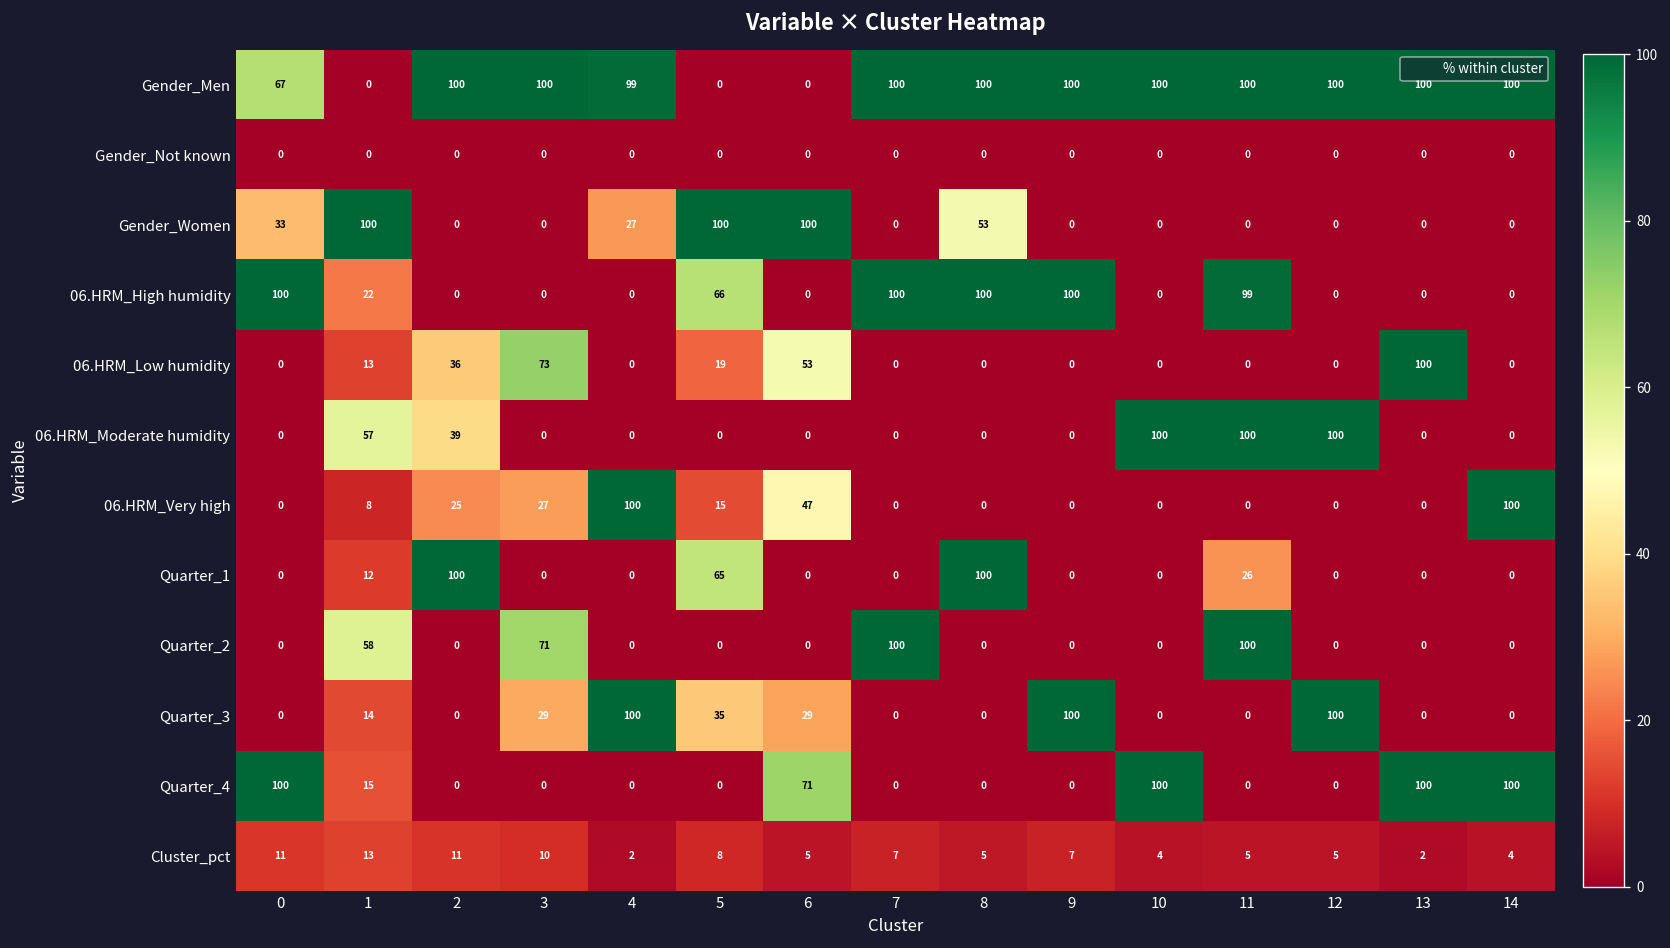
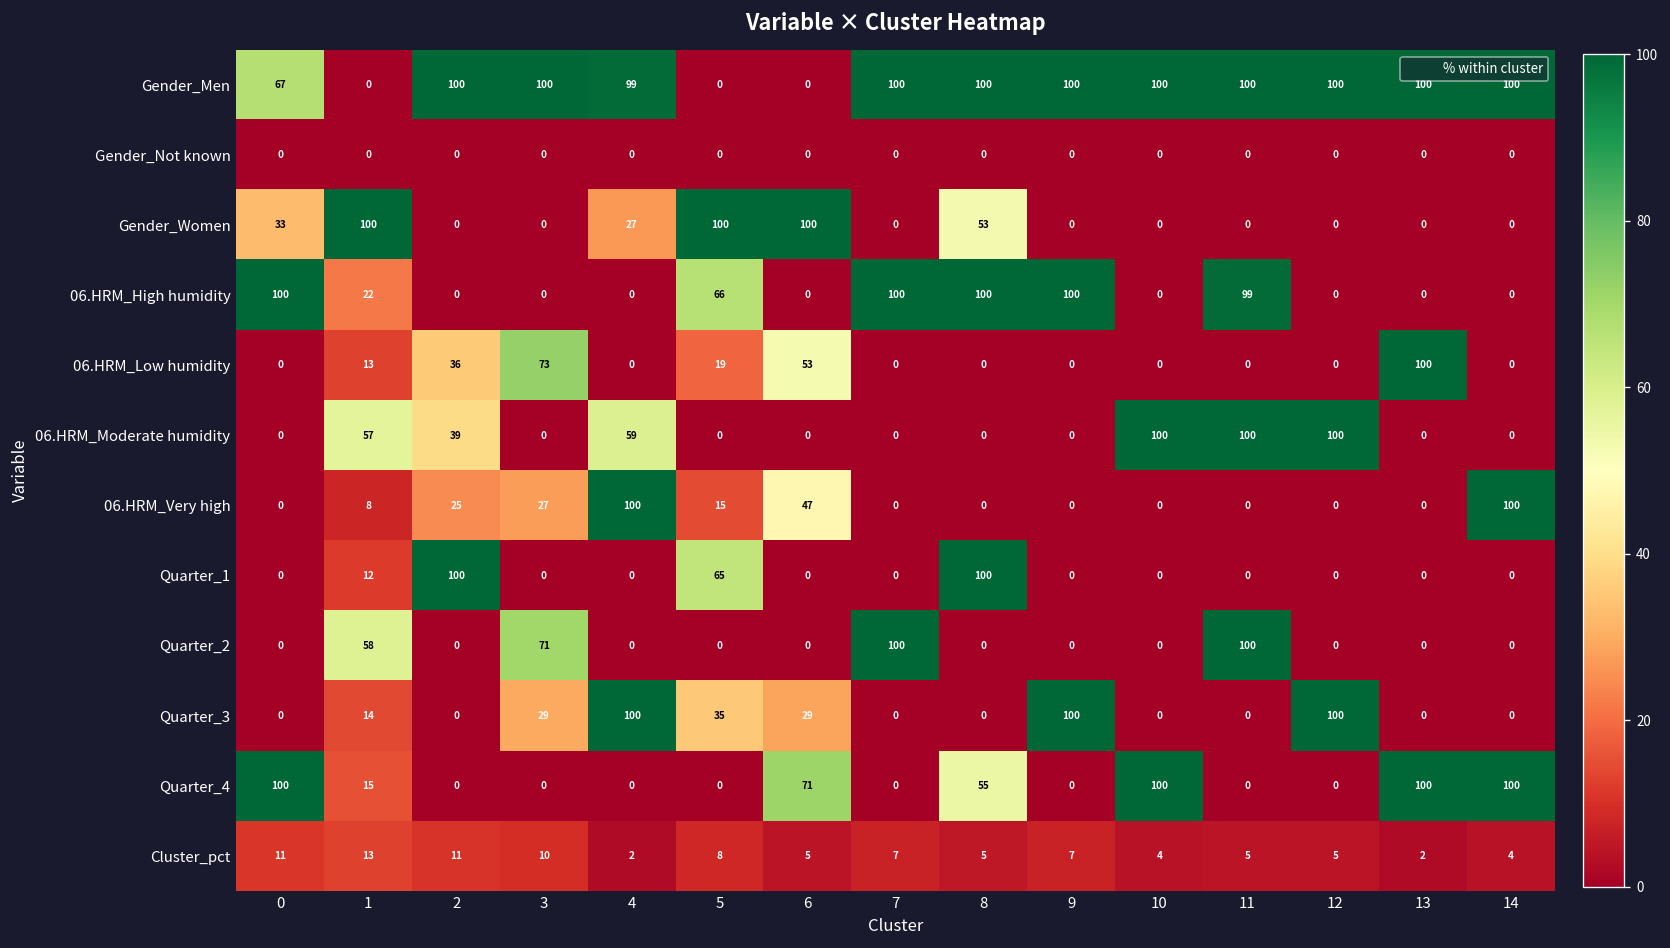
06.HRM_Moderate humidity, 4: 0 -> 59
Quarter_1, 11: 26 -> 0
Quarter_4, 8: 0 -> 55
